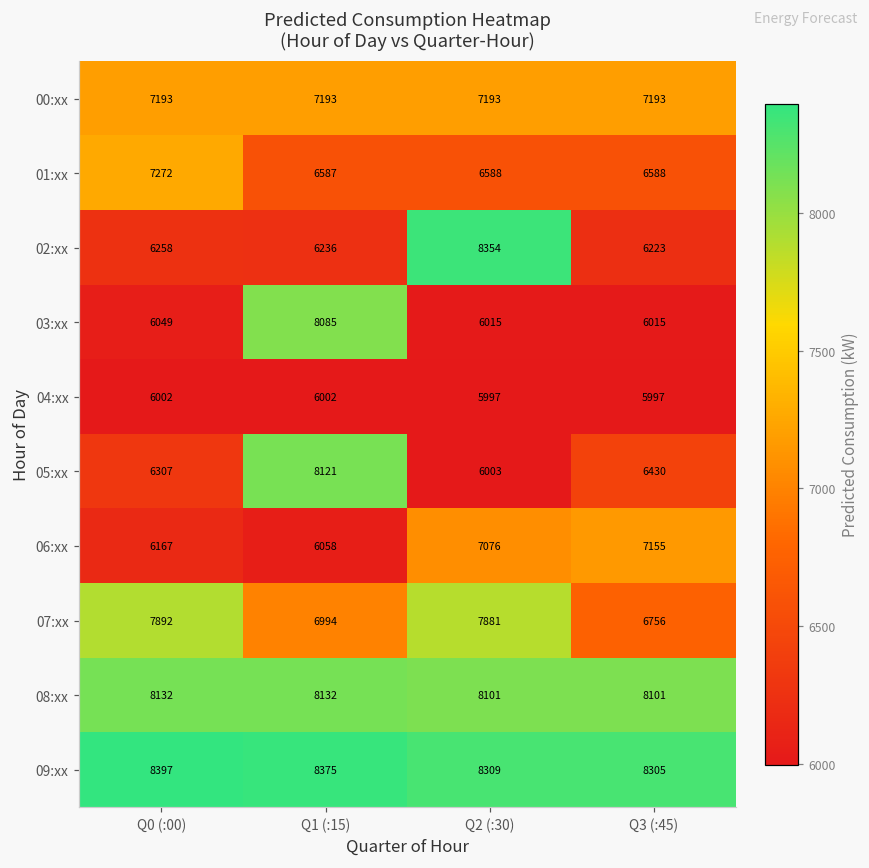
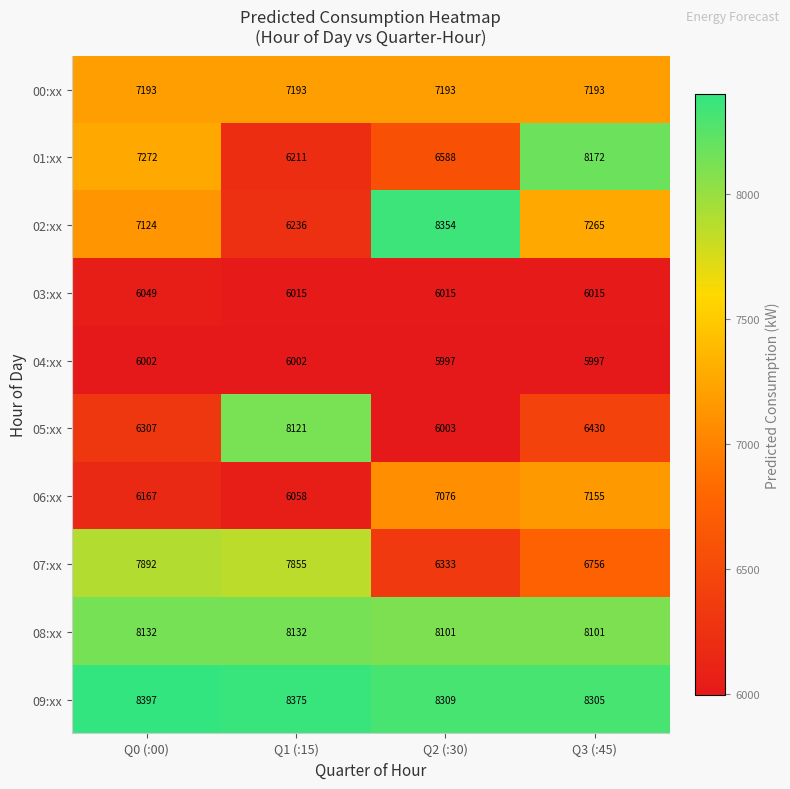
01:xx, Q1 (:15): 6587 -> 6211
01:xx, Q3 (:45): 6588 -> 8172
02:xx, Q0 (:00): 6258 -> 7124
02:xx, Q3 (:45): 6223 -> 7265
03:xx, Q1 (:15): 8085 -> 6015
07:xx, Q1 (:15): 6994 -> 7855
07:xx, Q2 (:30): 7881 -> 6333
